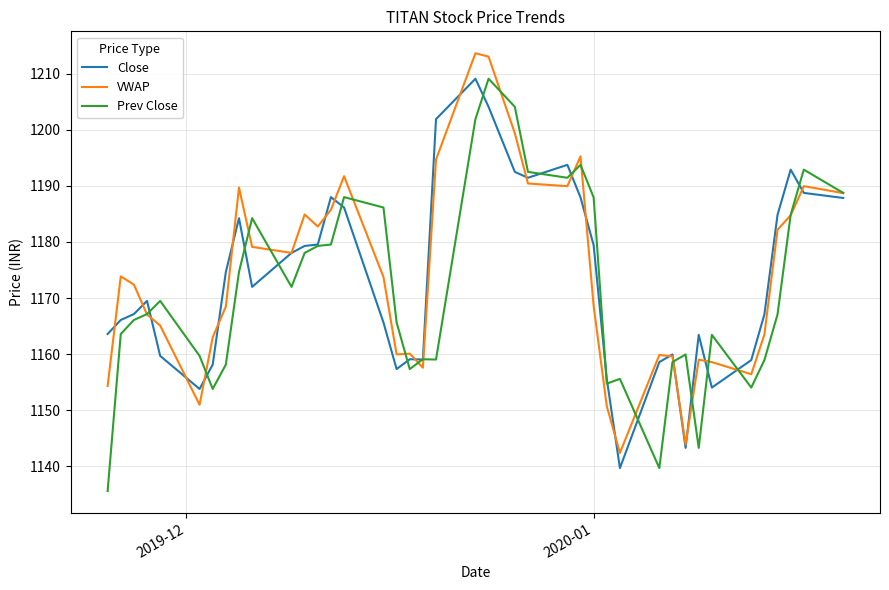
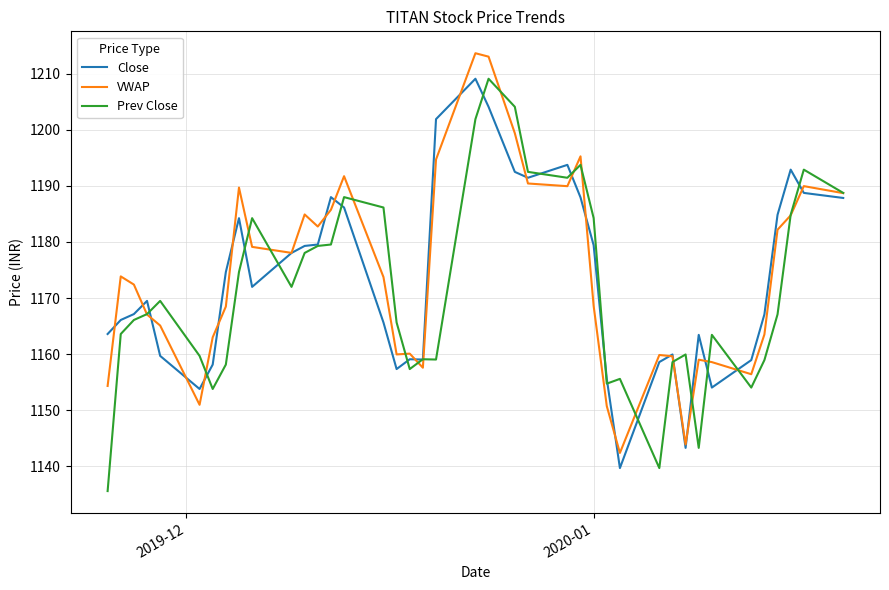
Prev Close, 2020-01: 1188 -> 1184
